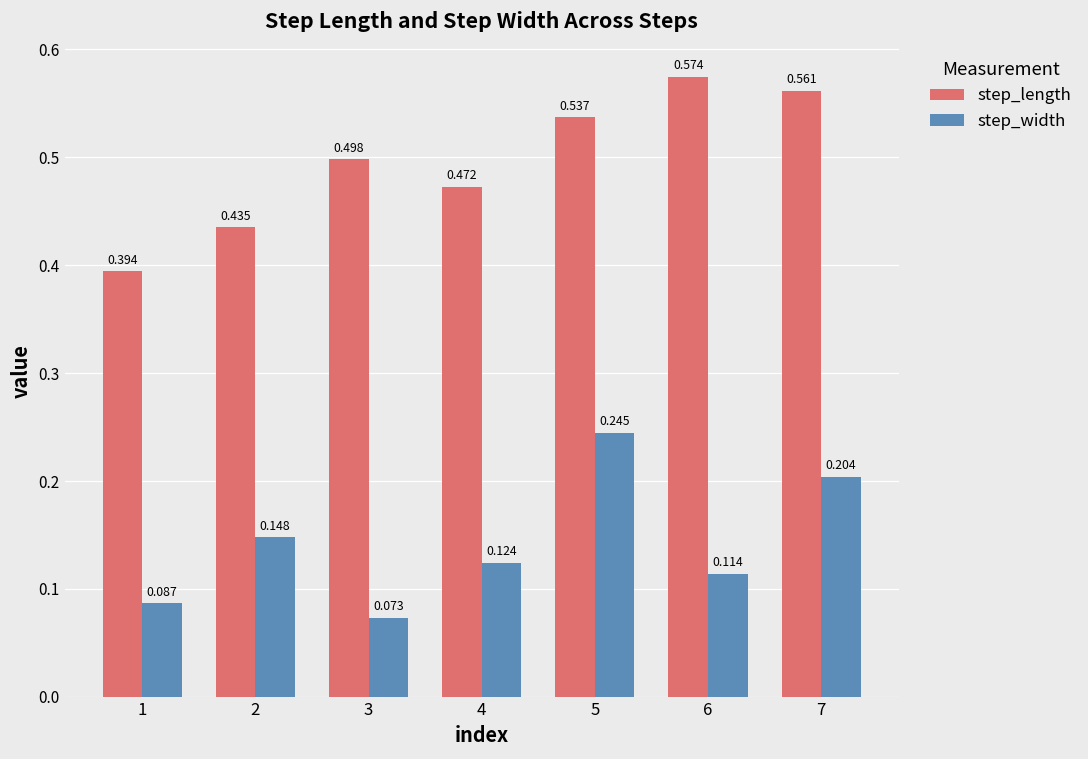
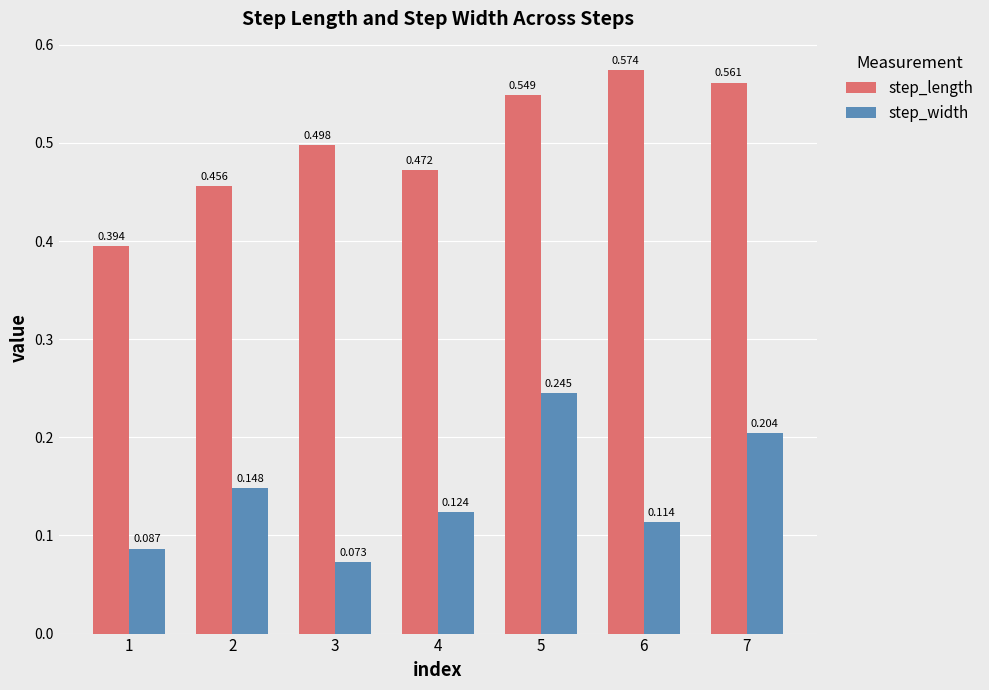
step_length, 2: 0.435 -> 0.456
step_length, 5: 0.537 -> 0.549
